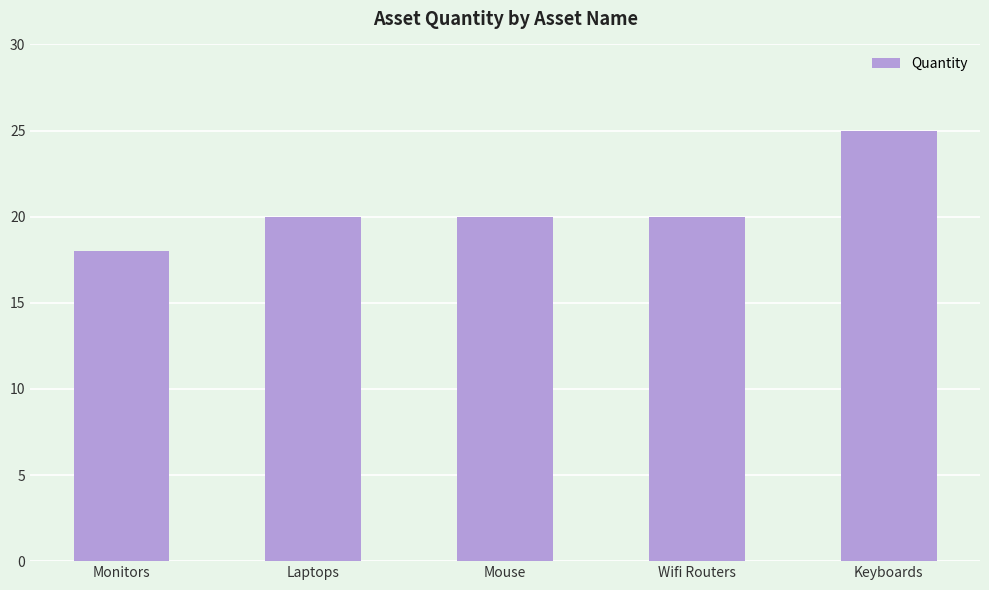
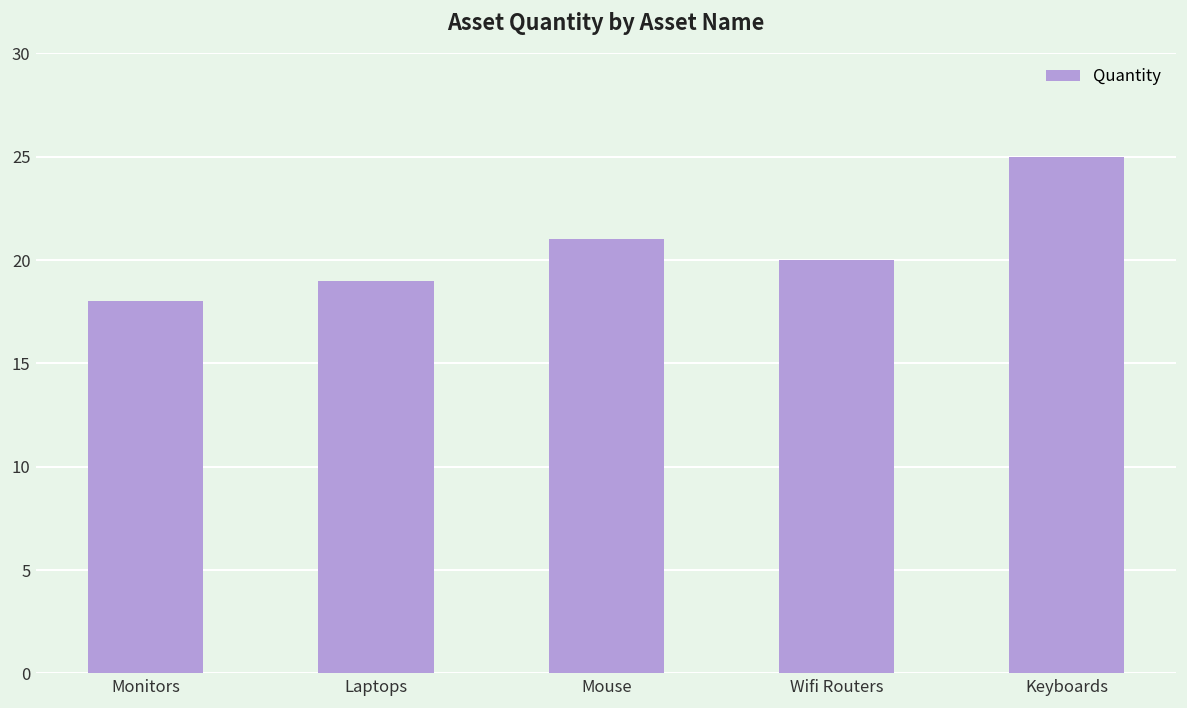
Laptops: 20 -> 19
Mouse: 20 -> 21
